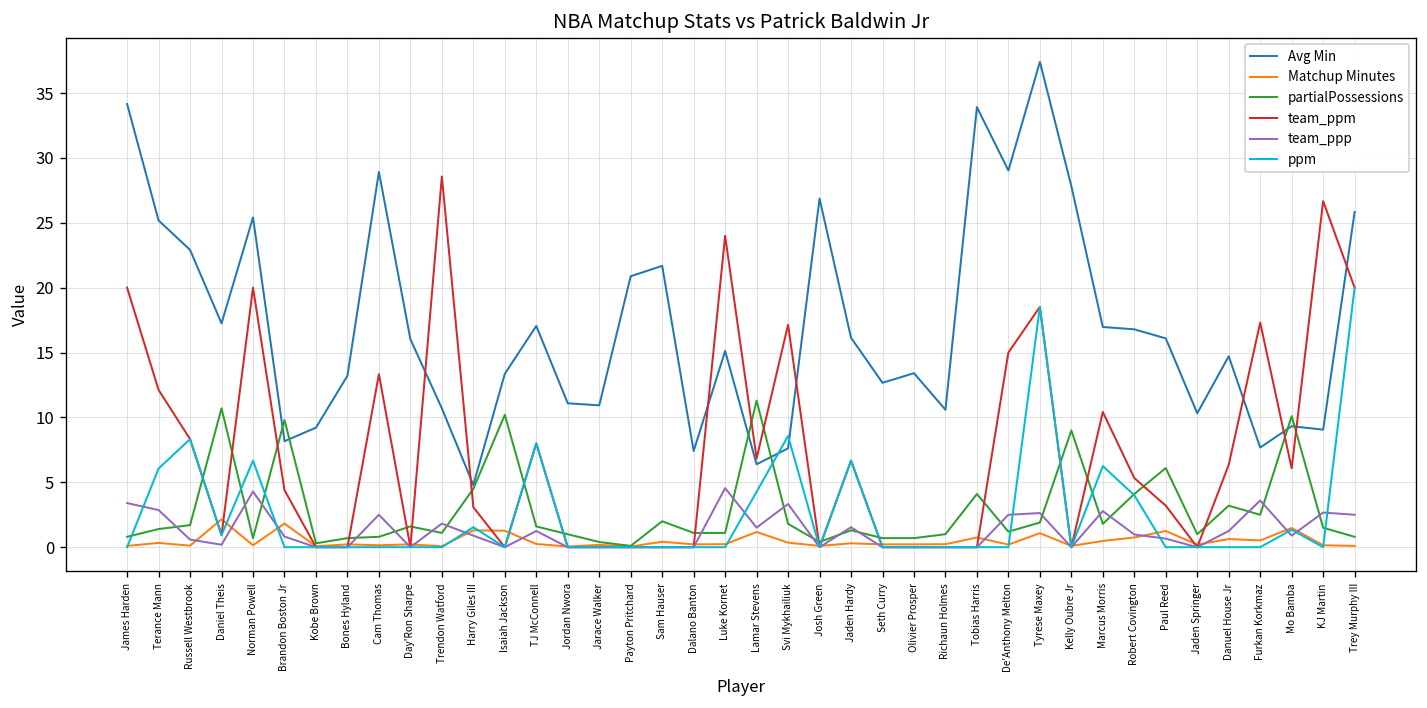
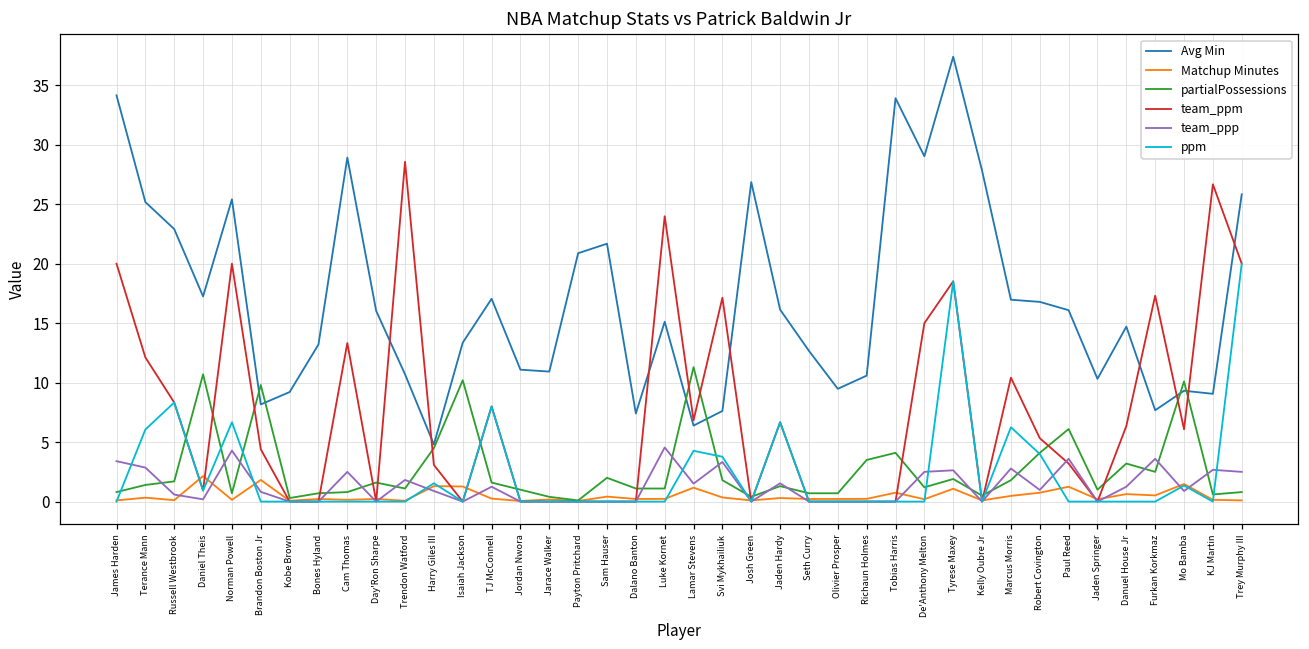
ppm, Svi Mykhailiuk: 8.6 -> 3.8
Avg Min, Olivier Prosper: 13.4 -> 9.5
partialPossessions, Richaun Holmes: 1.0 -> 3.5
partialPossessions, Kelly Oubre Jr: 9.0 -> 0.5
team_ppp, Paul Reed: 0.7 -> 3.6
partialPossessions, KJ Martin: 1.5 -> 0.6
